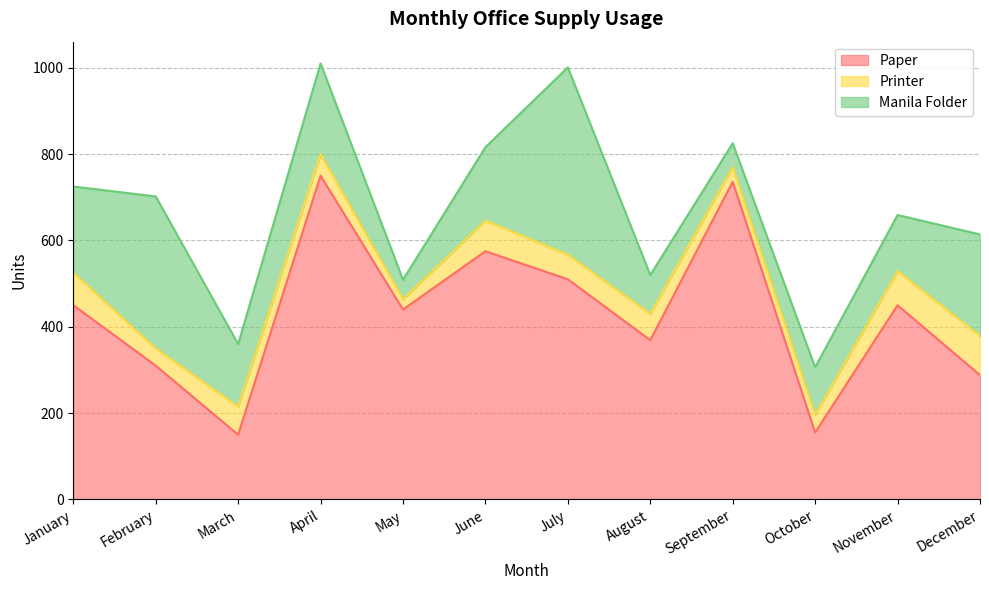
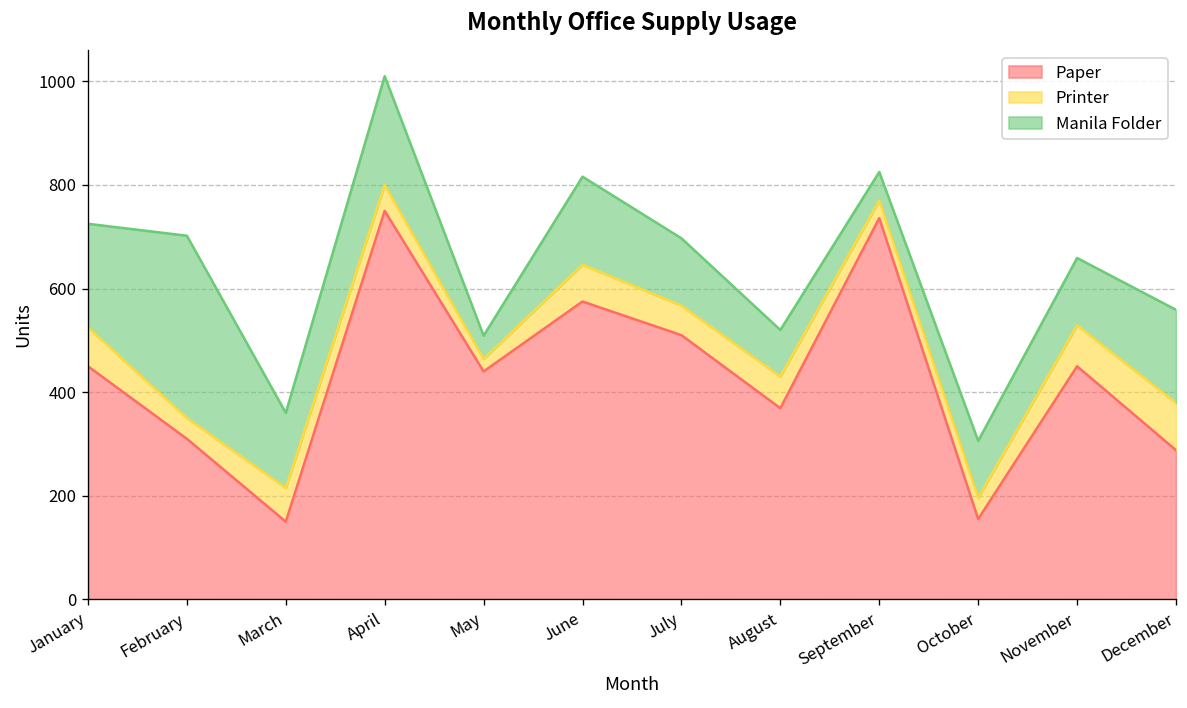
Manila Folder, July: 430 -> 130
Manila Folder, December: 240 -> 180
